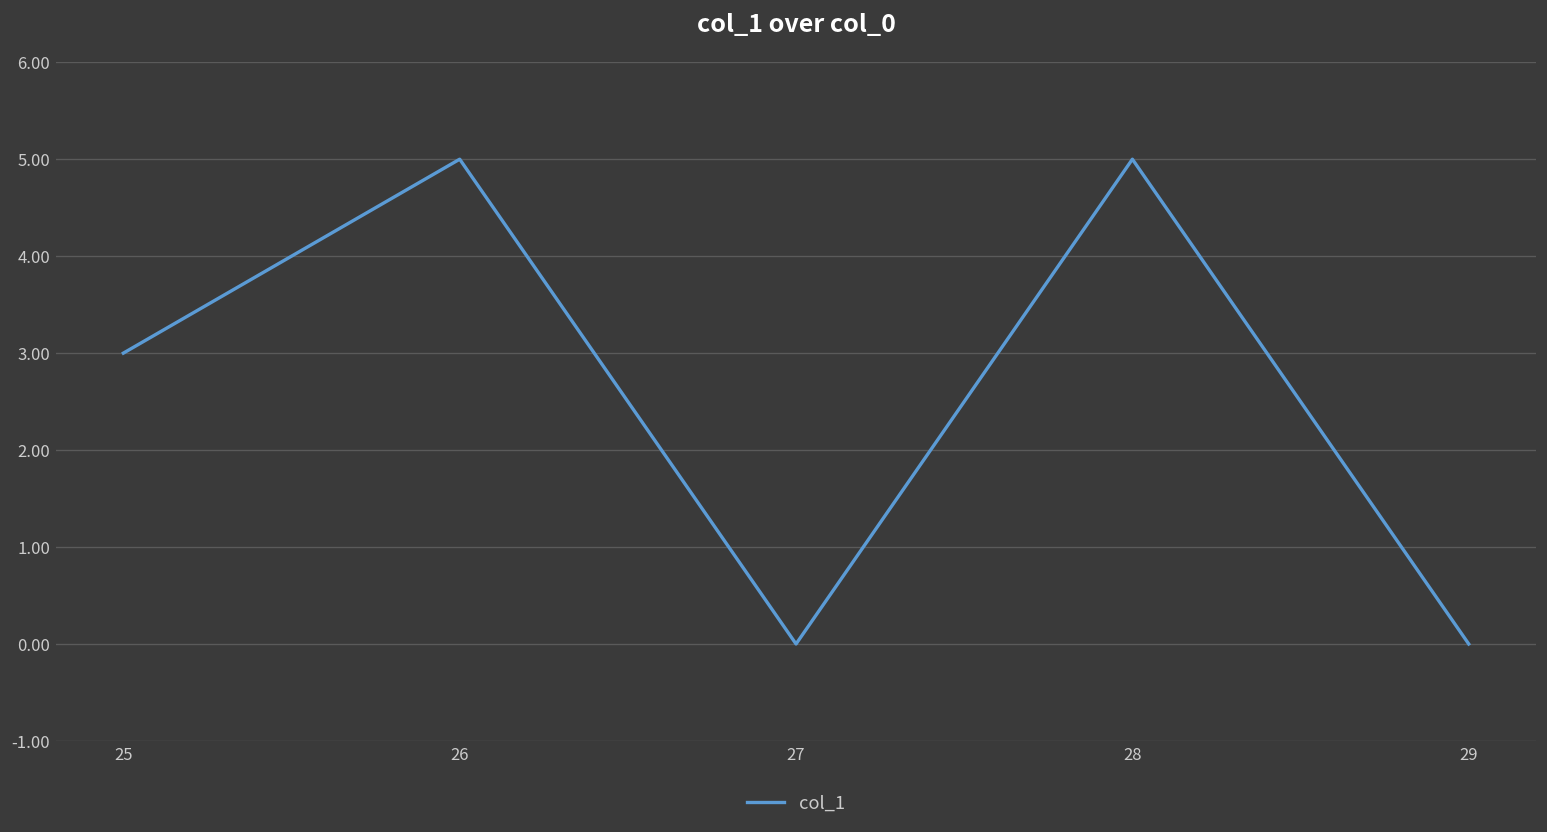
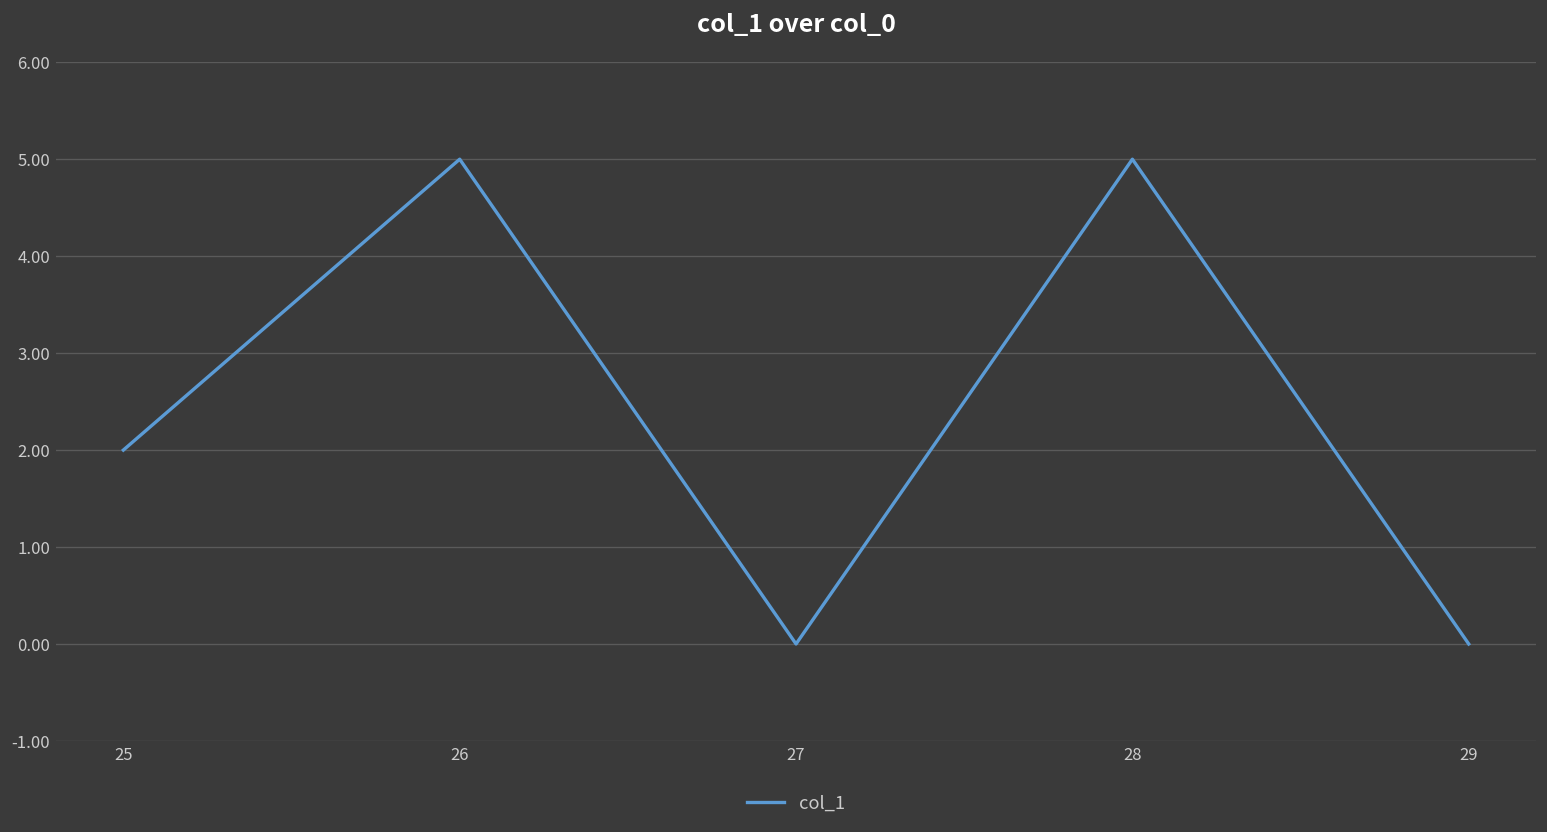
25: 3 -> 2
